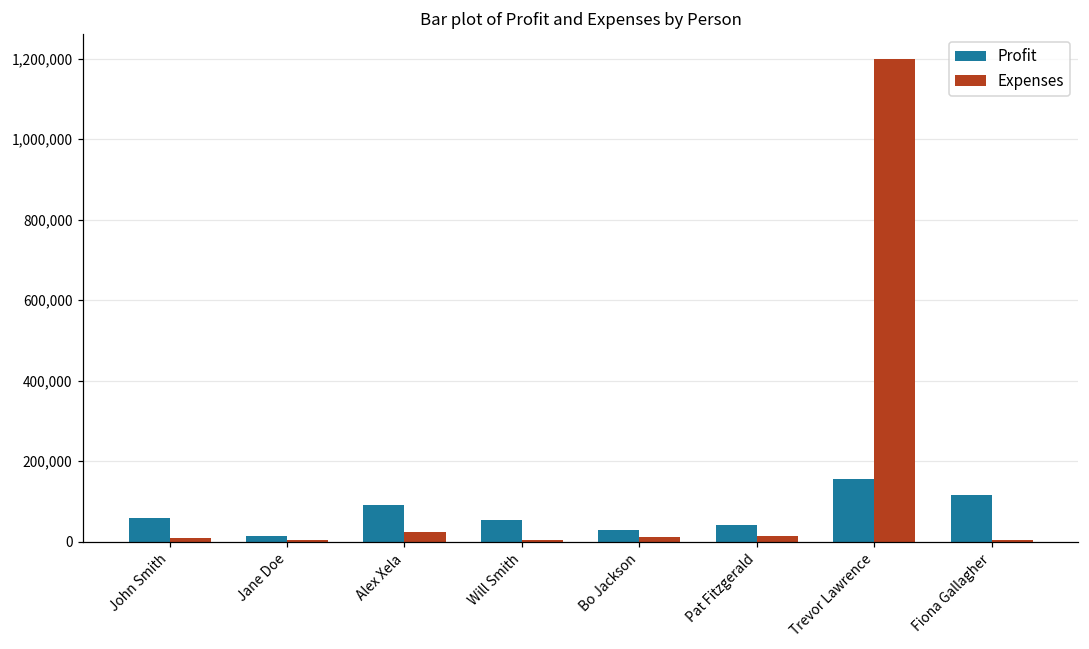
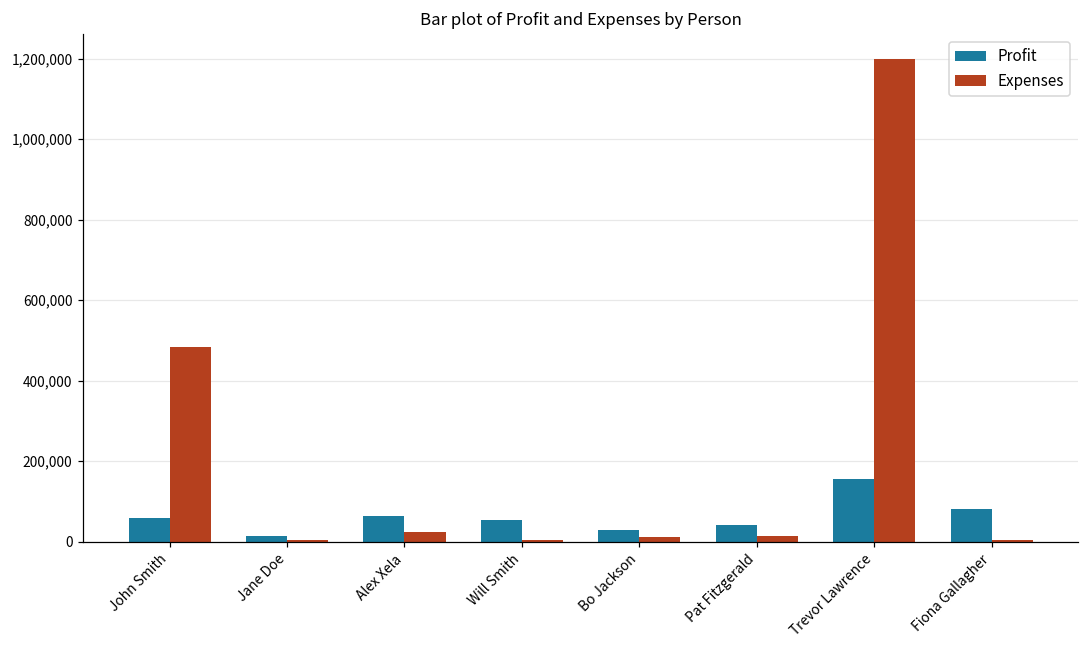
Expenses, John Smith: 10,000 -> 480,000
Profit, Alex Xela: 90,000 -> 60,000
Profit, Fiona Gallagher: 110,000 -> 80,000
